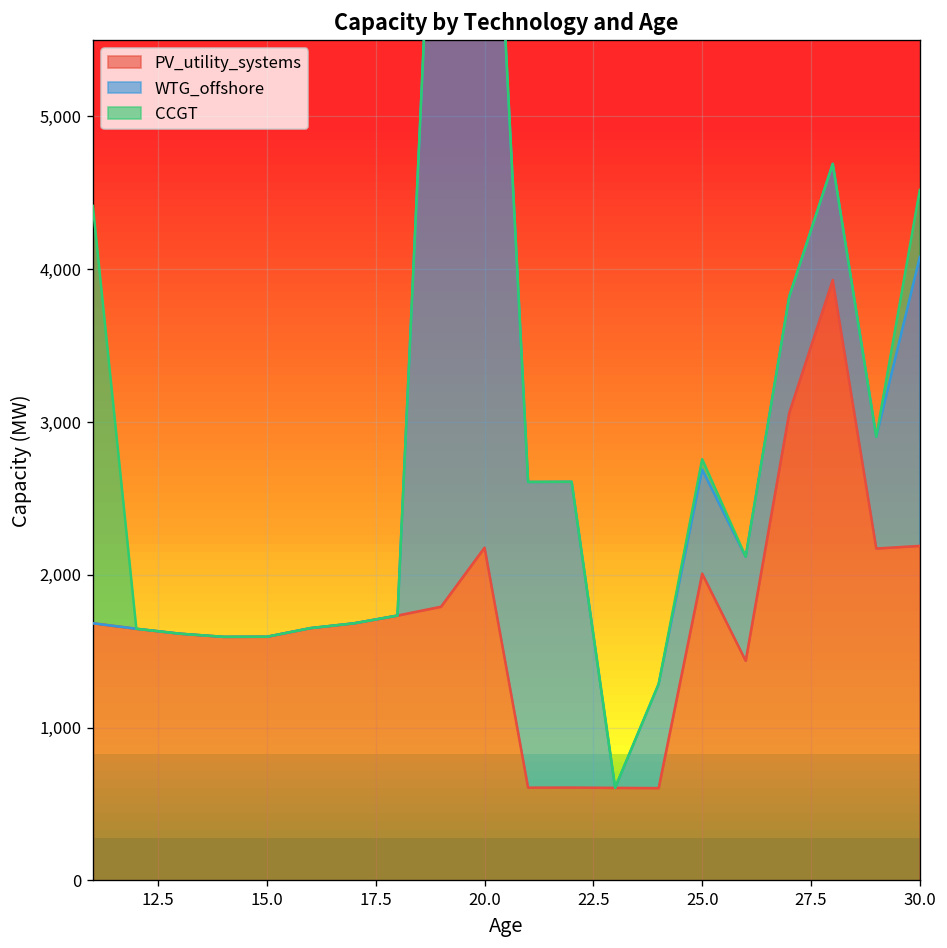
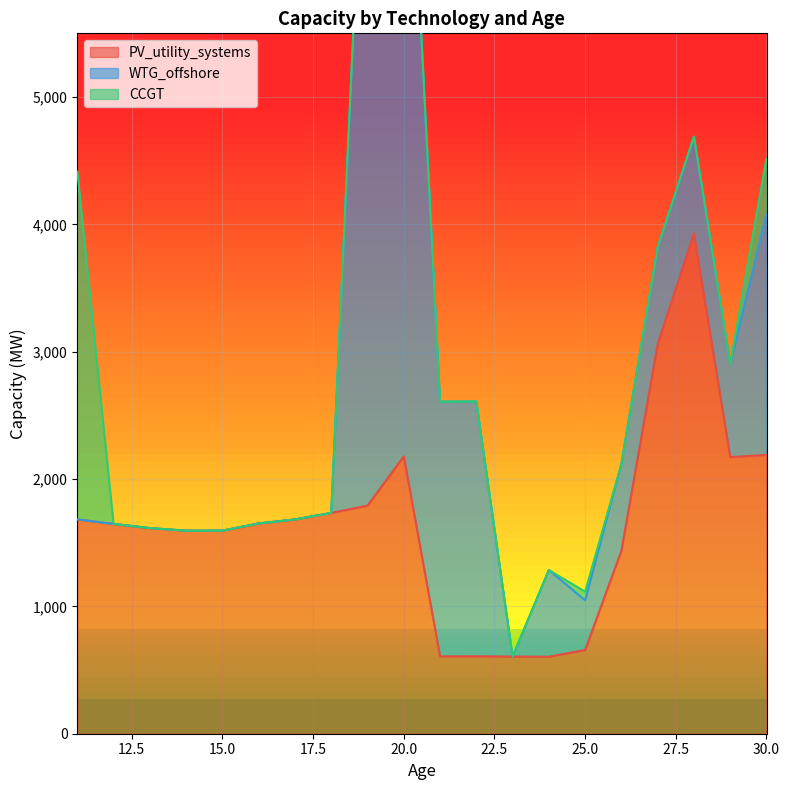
PV_utility_systems, 25.0: 2,010 -> 660
WTG_offshore, 25.0: 680 -> 390
